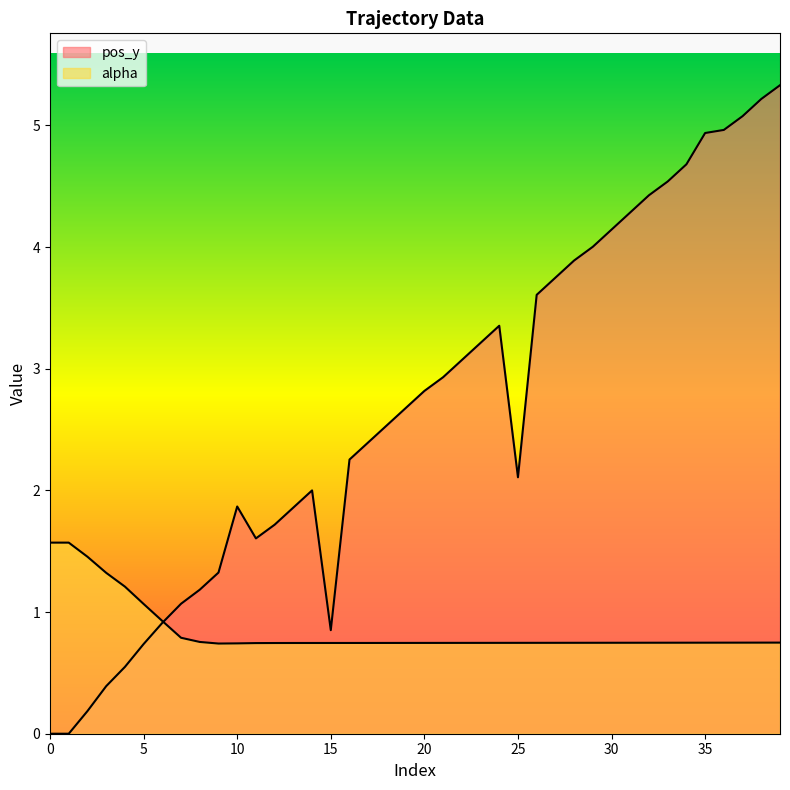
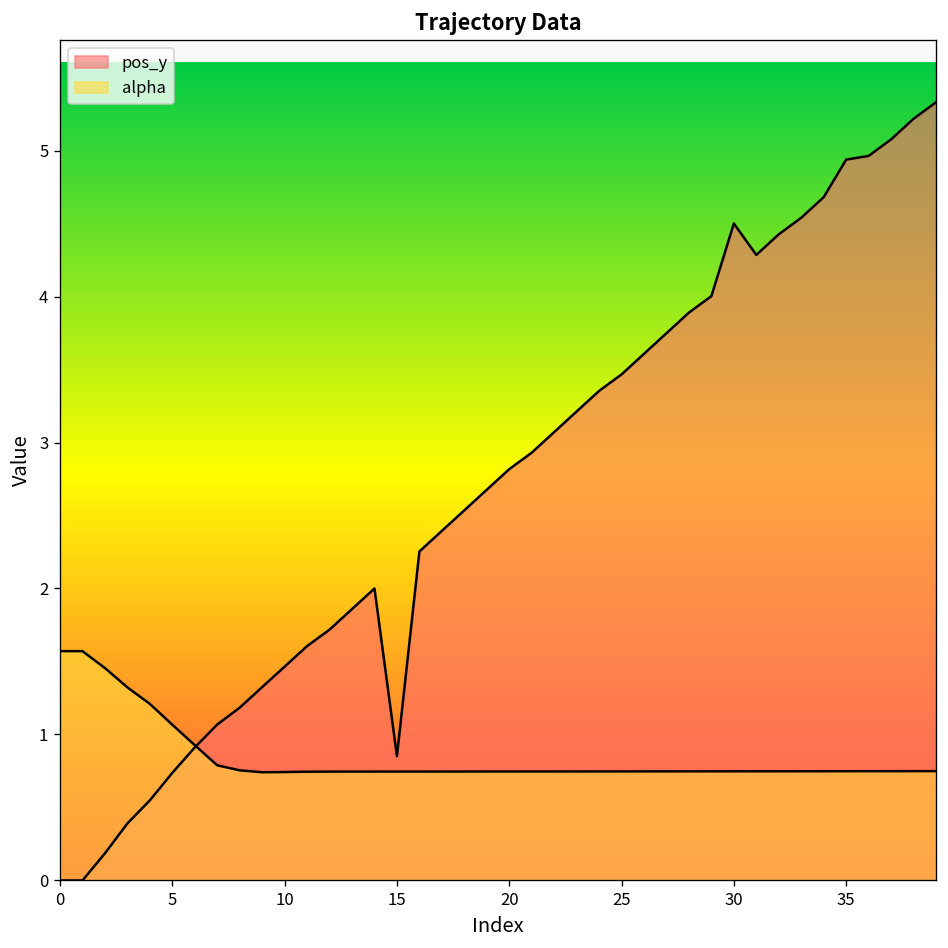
pos_y, 10: 1.87 -> 1.46
pos_y, 25: 2.11 -> 3.47
pos_y, 30: 4.14 -> 4.50
